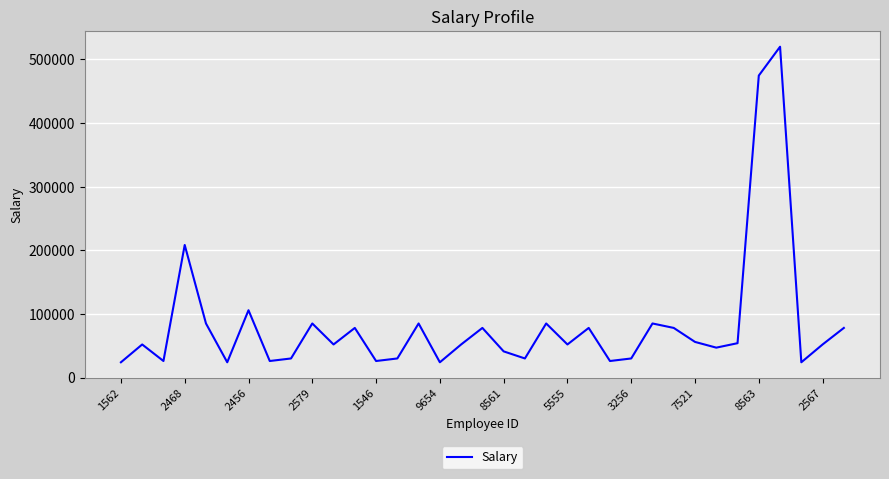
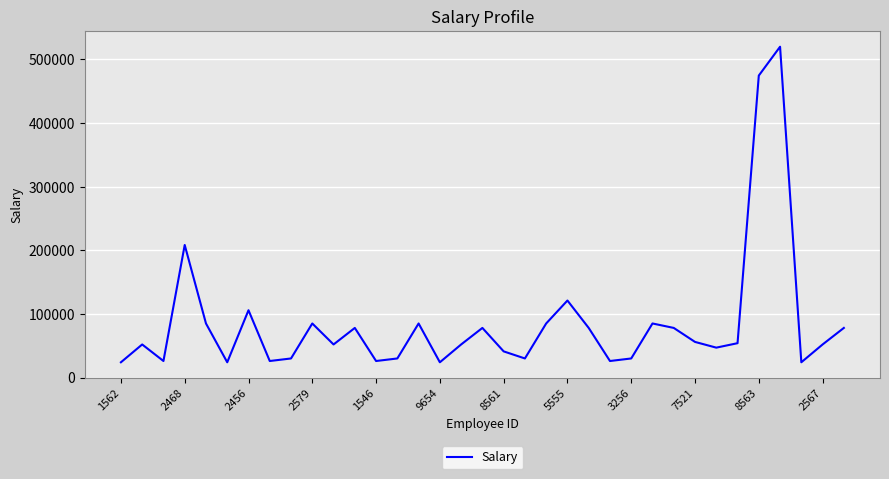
5555: 50000 -> 120000
